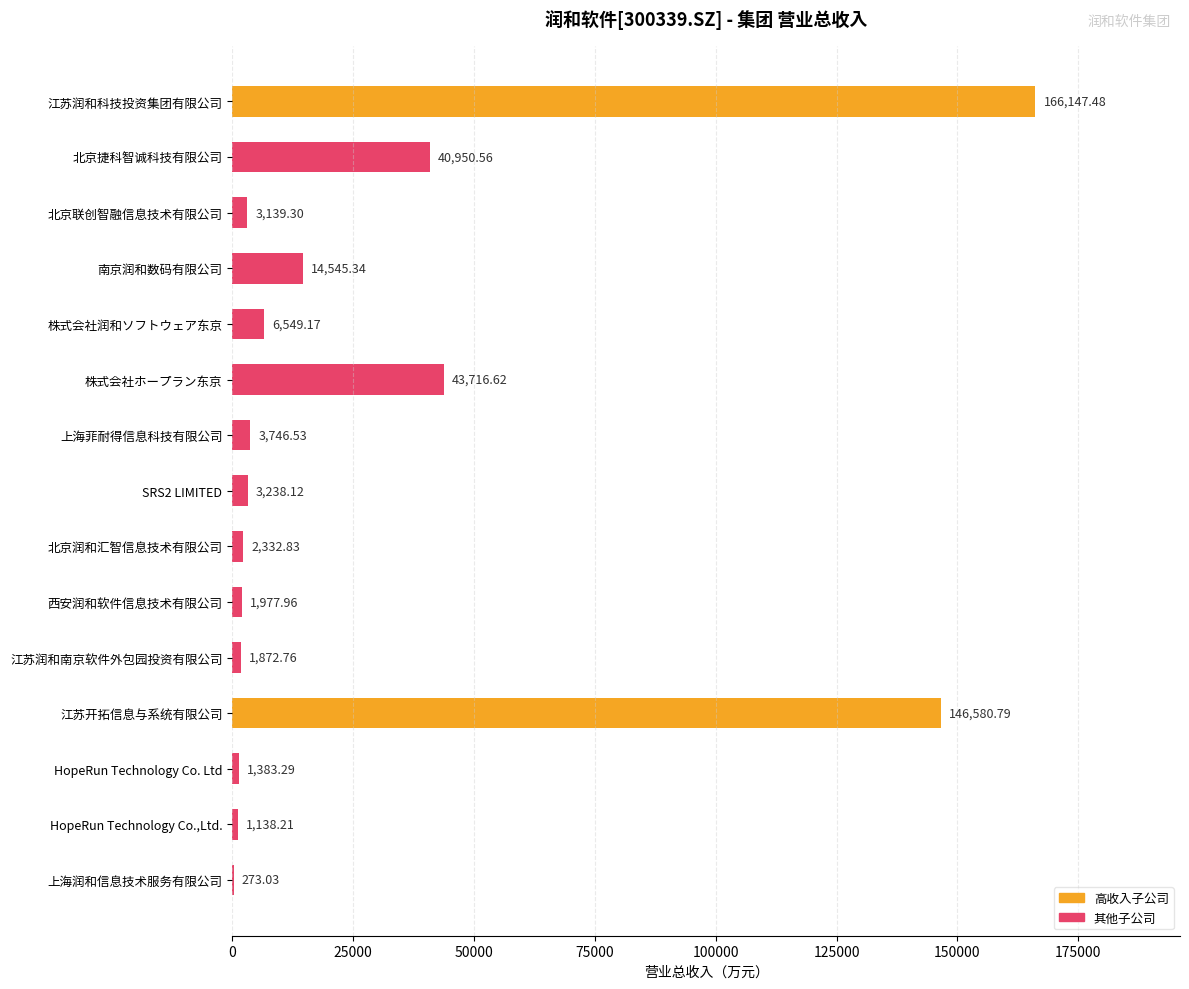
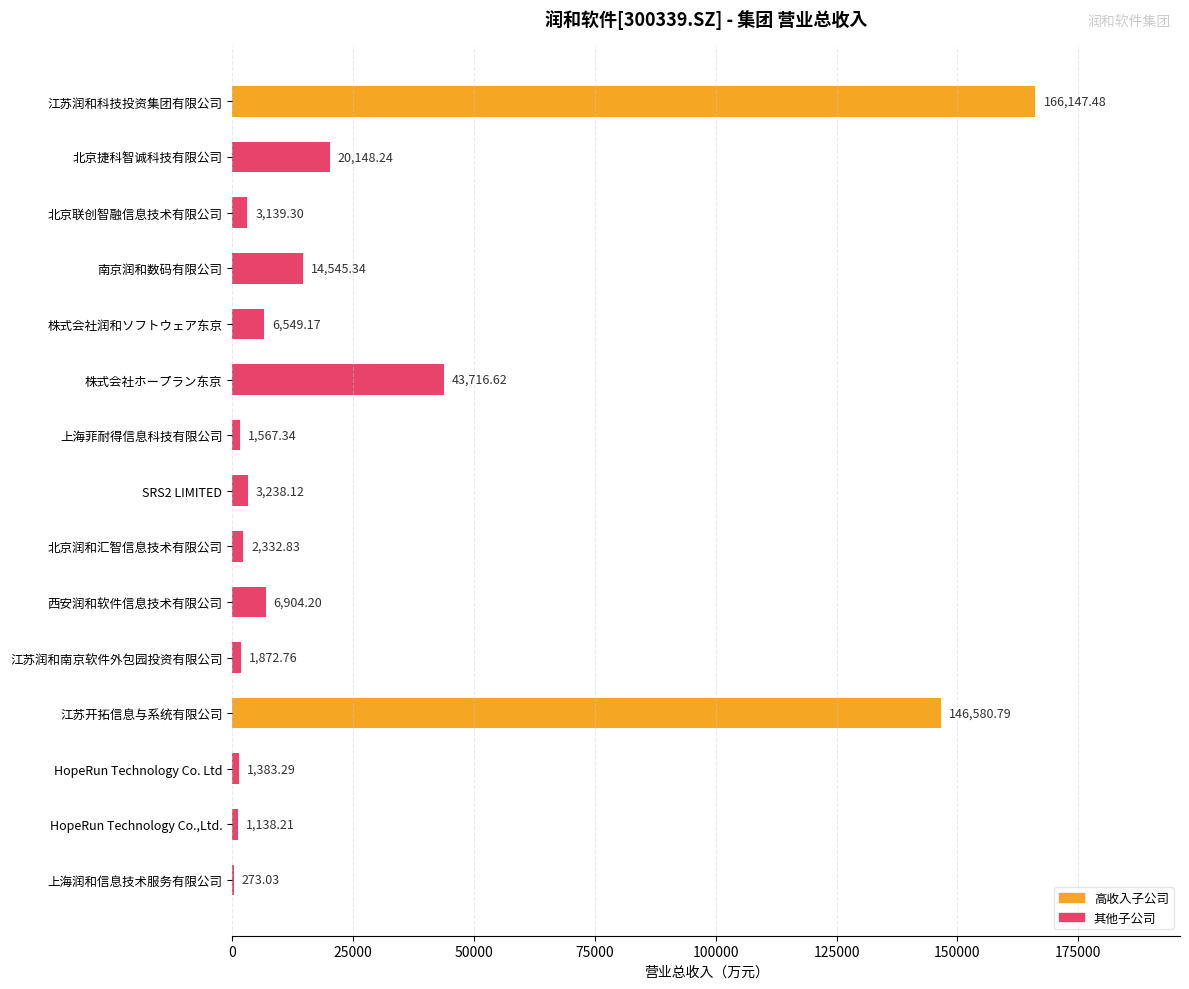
北京捷科智诚科技有限公司: 40,950.56 -> 20,148.24
上海菲耐得信息科技有限公司: 3,746.53 -> 1,567.34
西安润和软件信息技术有限公司: 1,977.96 -> 6,904.20
